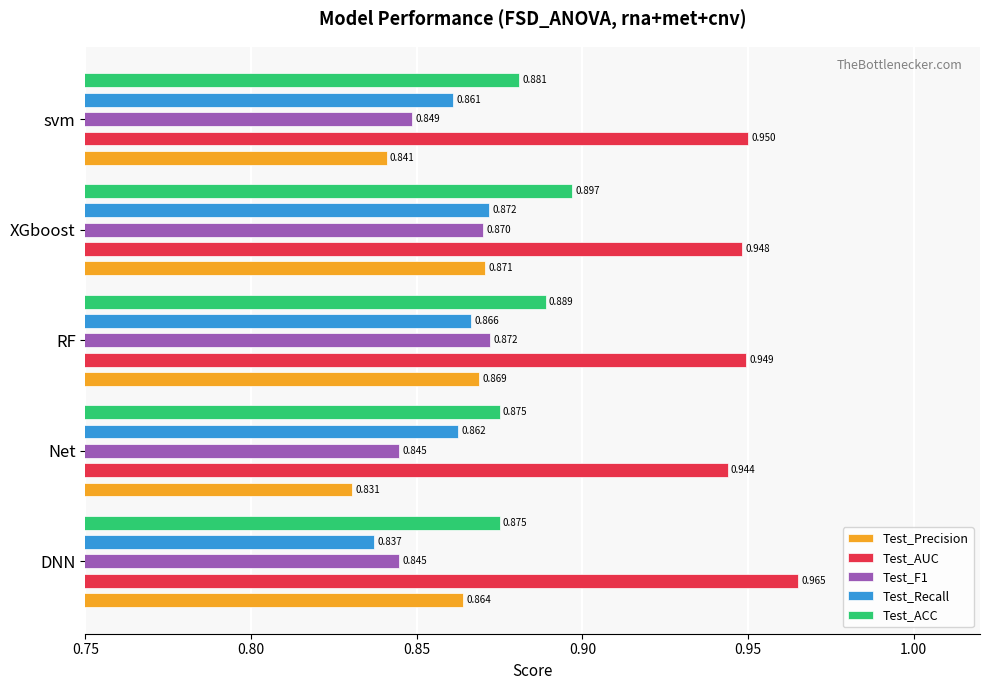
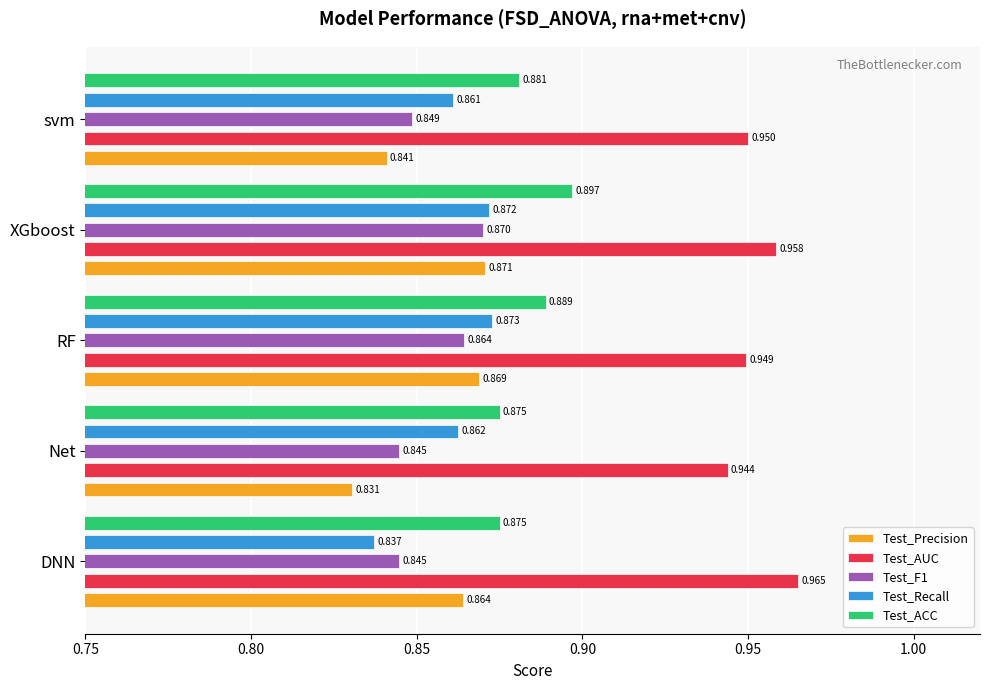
Test_AUC, XGboost: 0.948 -> 0.958
Test_Recall, RF: 0.866 -> 0.873
Test_F1, RF: 0.872 -> 0.864
